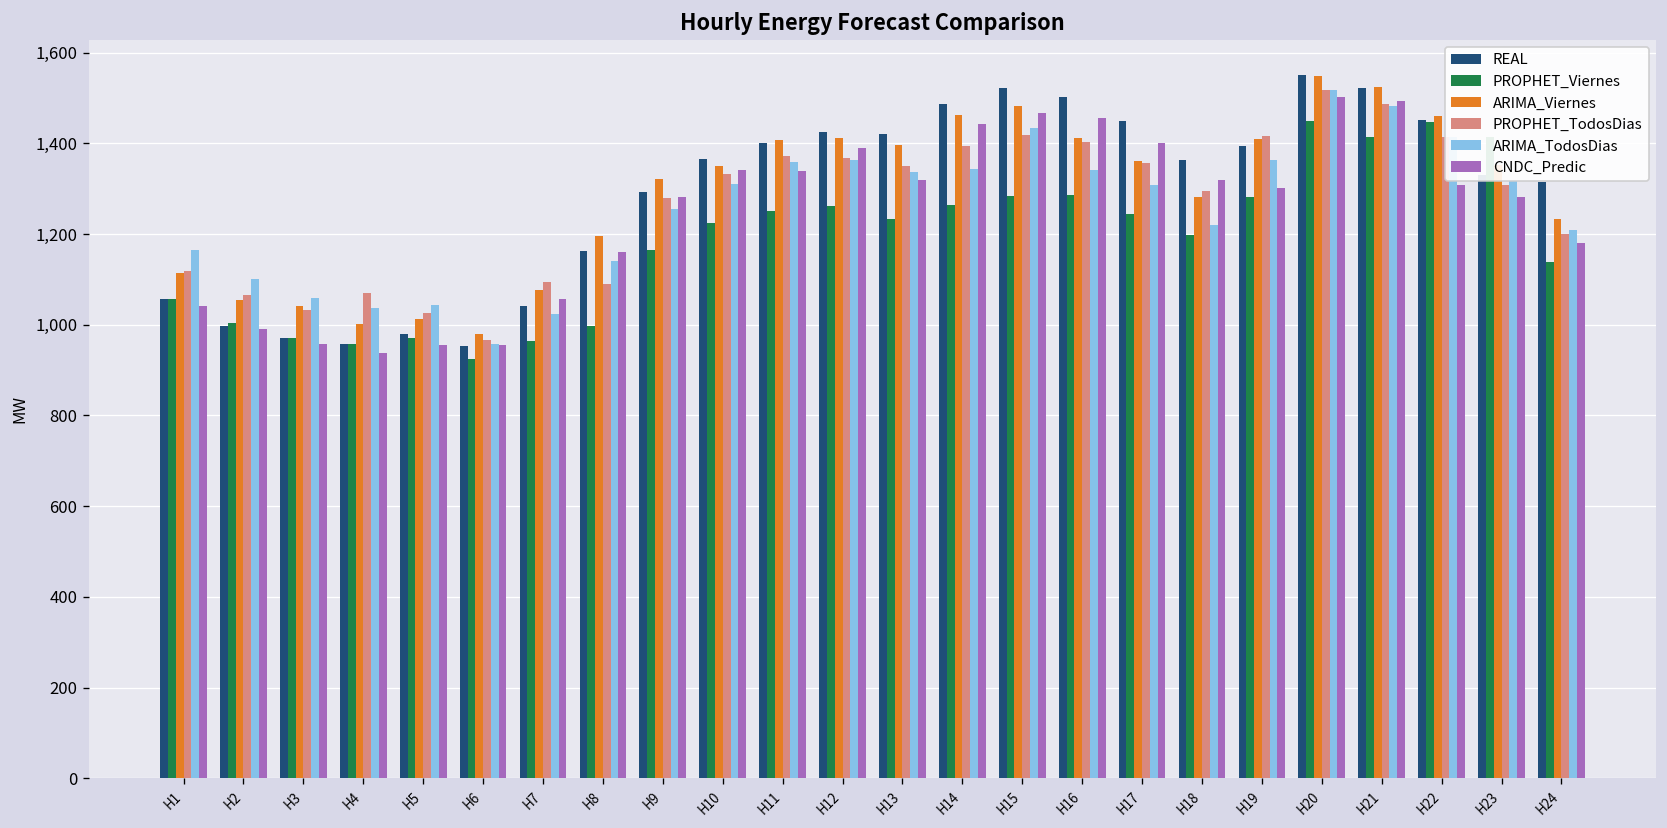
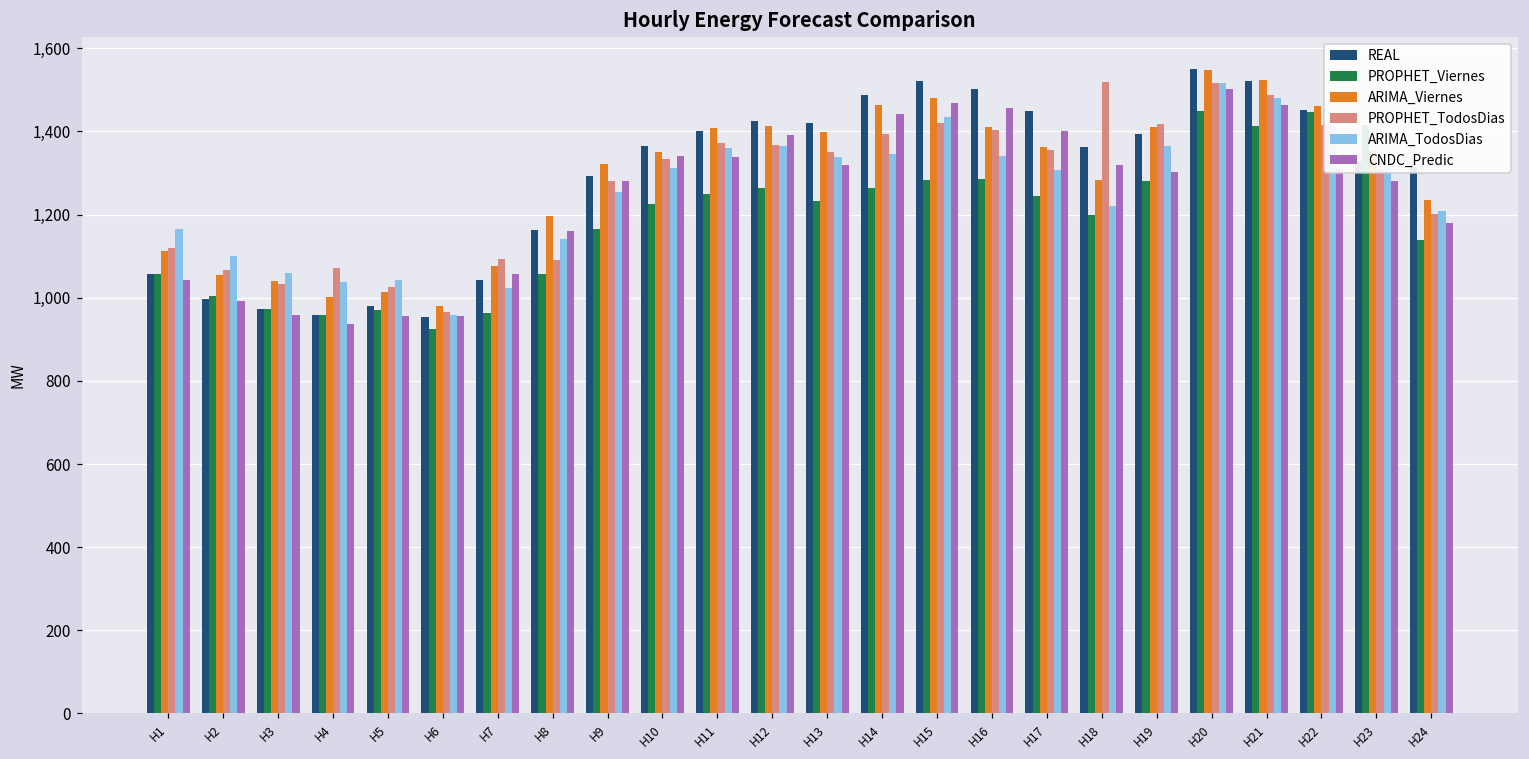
PROPHET_Viernes, H8: 1,000 -> 1,060
PROPHET_TodosDias, H18: 1,300 -> 1,520
CNDC_Predic, H21: 1,490 -> 1,460
